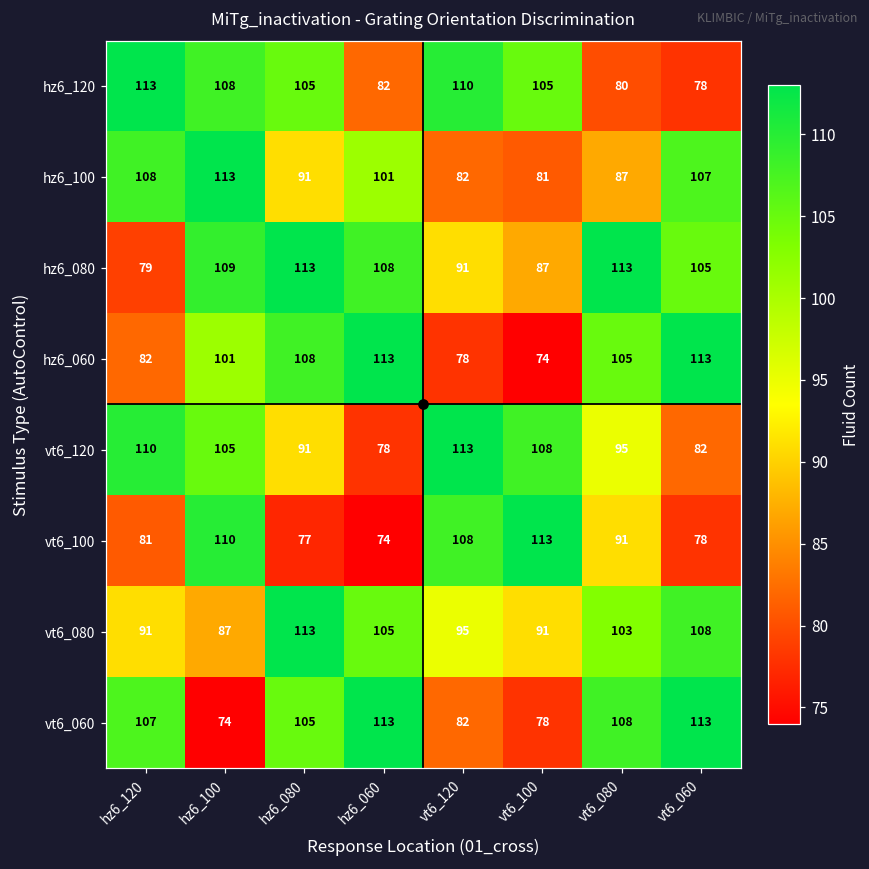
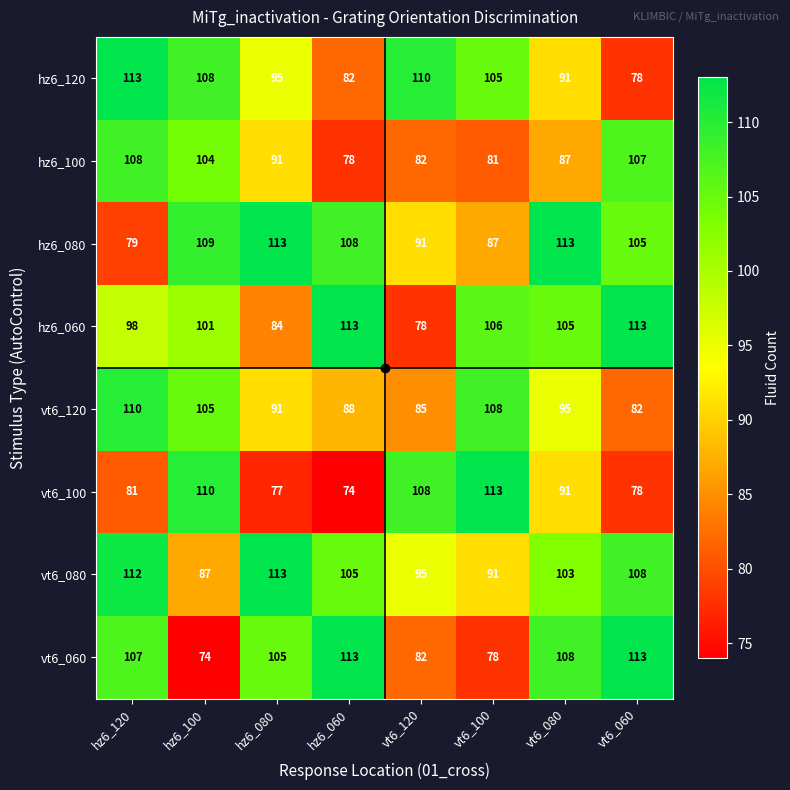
hz6_120, hz6_080: 105 -> 95
hz6_120, vt6_080: 80 -> 91
hz6_100, hz6_100: 113 -> 104
hz6_100, hz6_060: 101 -> 78
hz6_060, hz6_120: 82 -> 98
hz6_060, hz6_080: 108 -> 84
hz6_060, vt6_100: 74 -> 106
vt6_120, hz6_060: 78 -> 88
vt6_120, vt6_120: 113 -> 85
vt6_080, hz6_120: 91 -> 112
